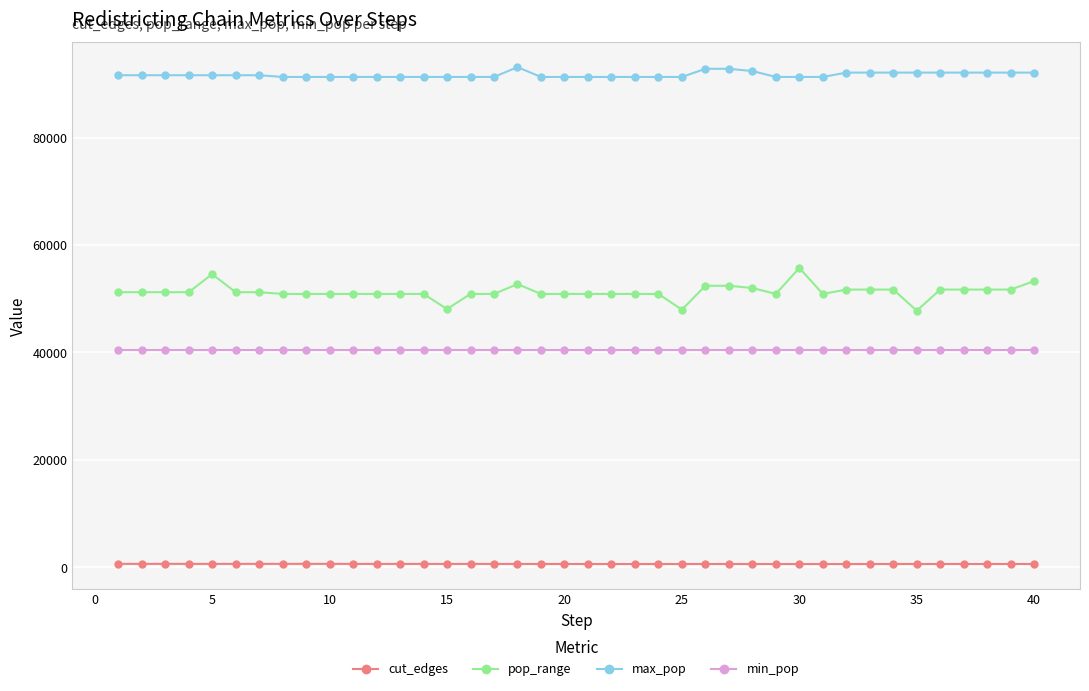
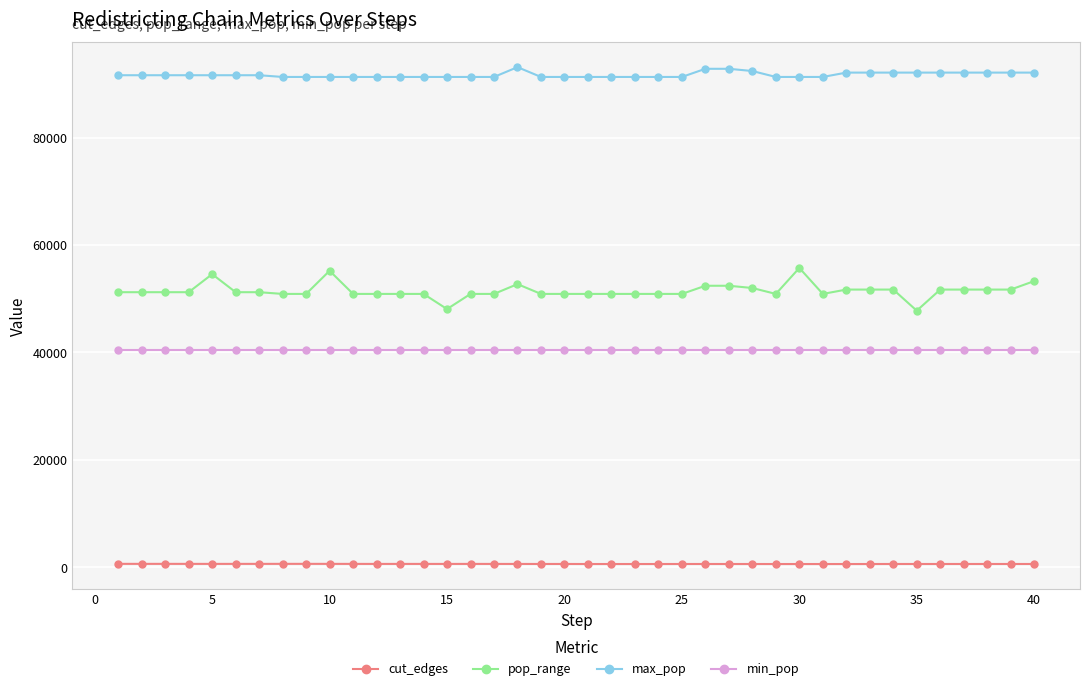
pop_range, 10: 51000 -> 55000
pop_range, 25: 48000 -> 51000
